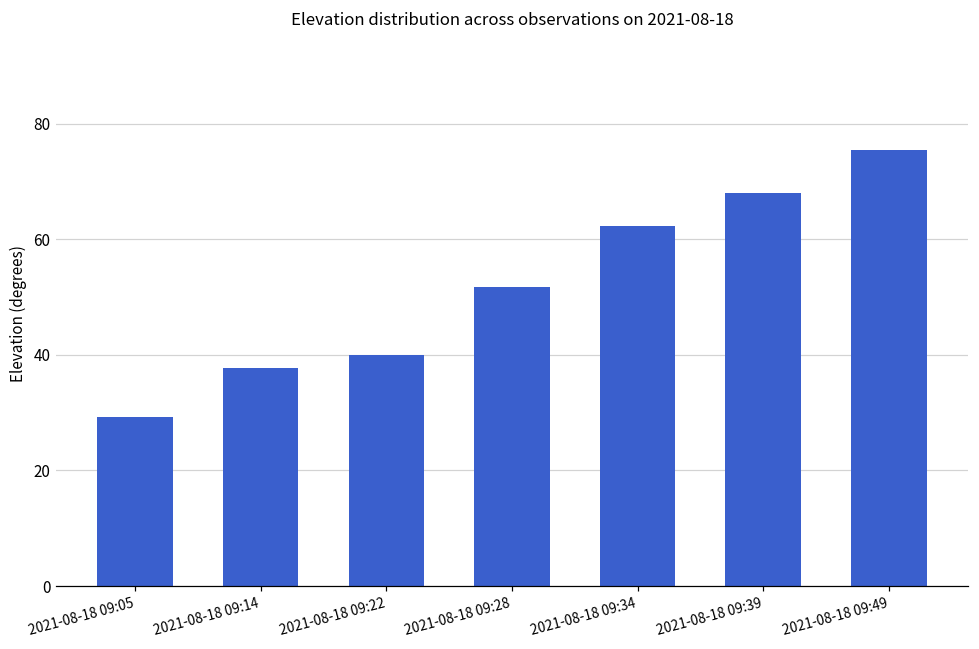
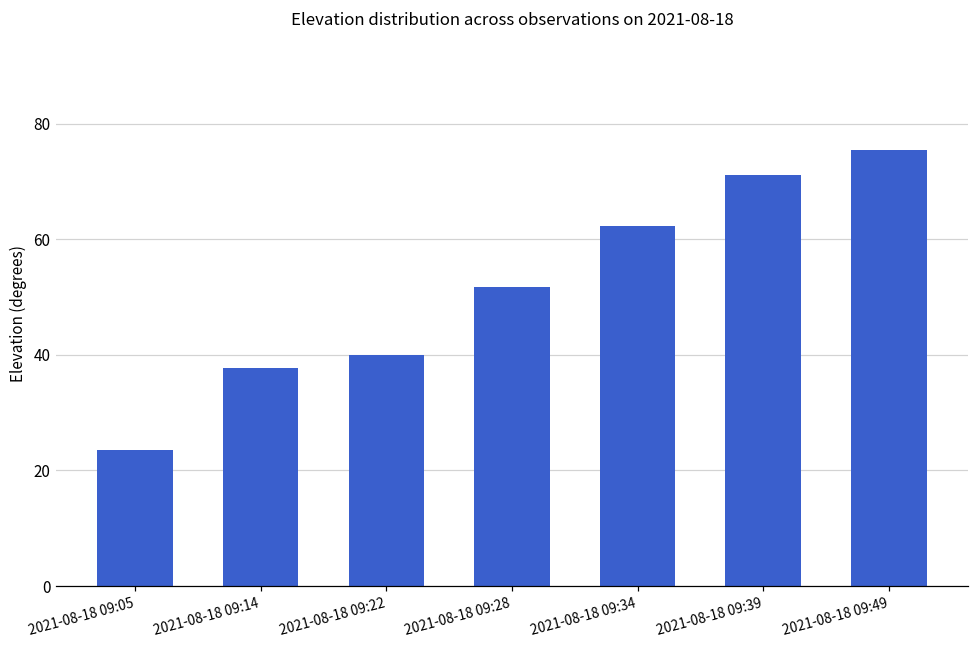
2021-08-18 09:05: 29 -> 23
2021-08-18 09:39: 68 -> 71
